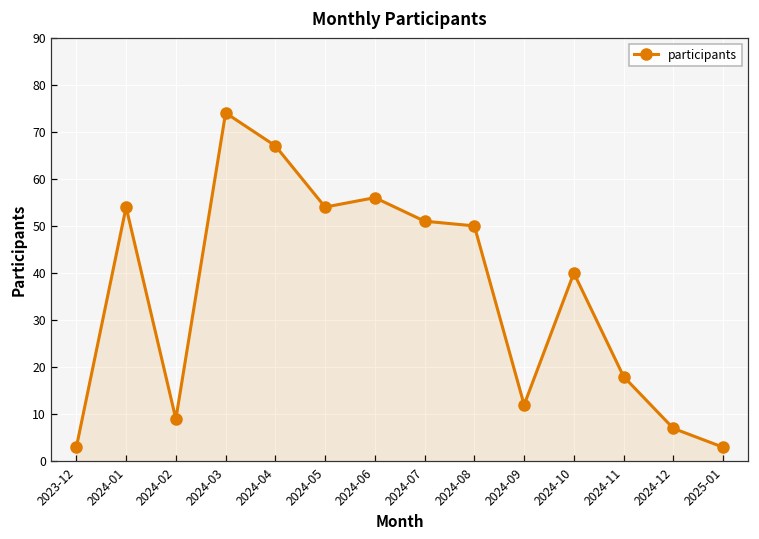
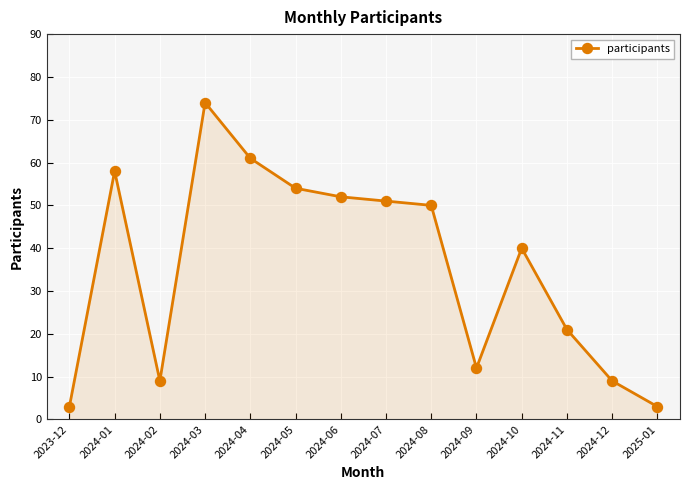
2024-01: 54 -> 58
2024-04: 67 -> 61
2024-06: 56 -> 52
2024-11: 18 -> 21
2024-12: 7 -> 9
